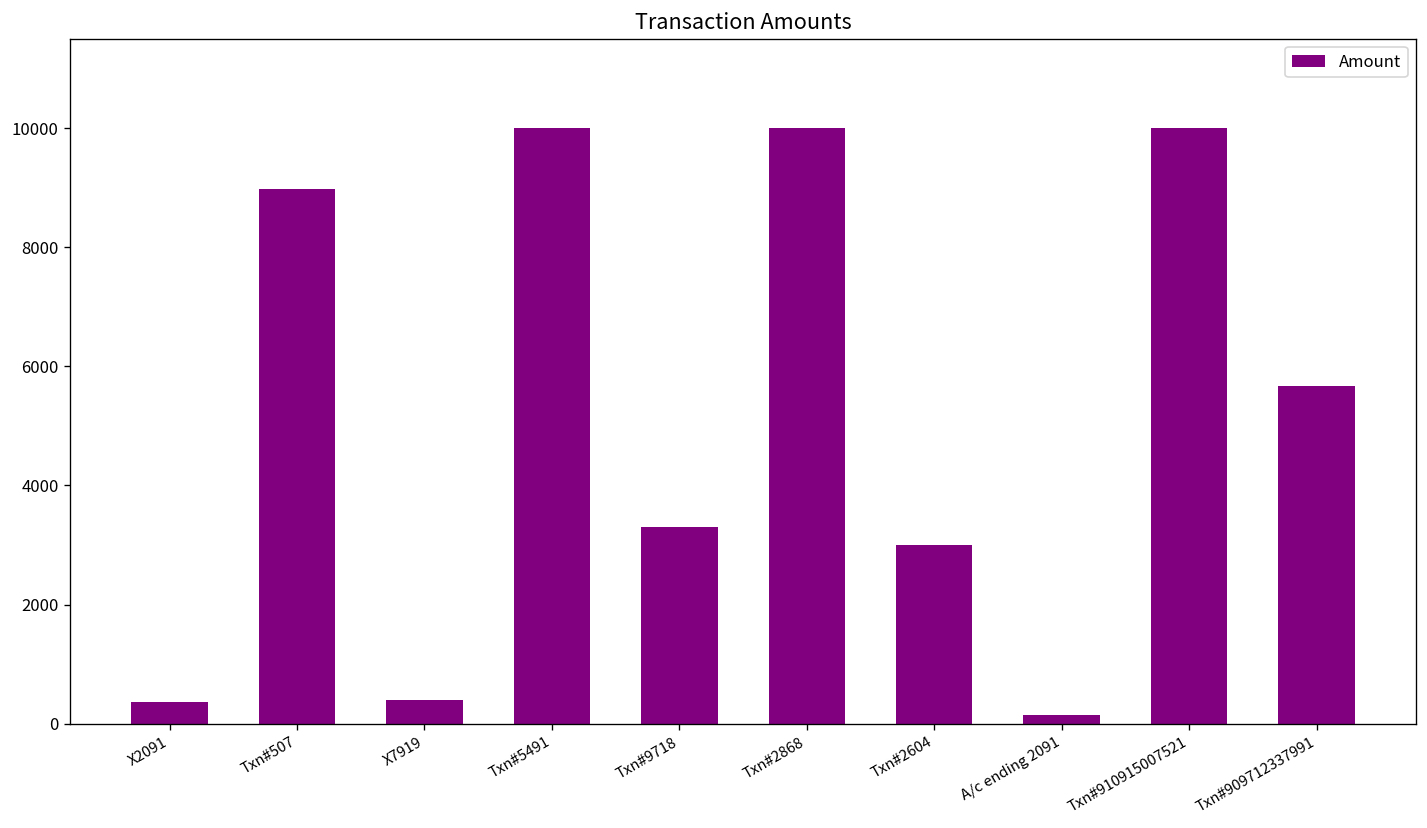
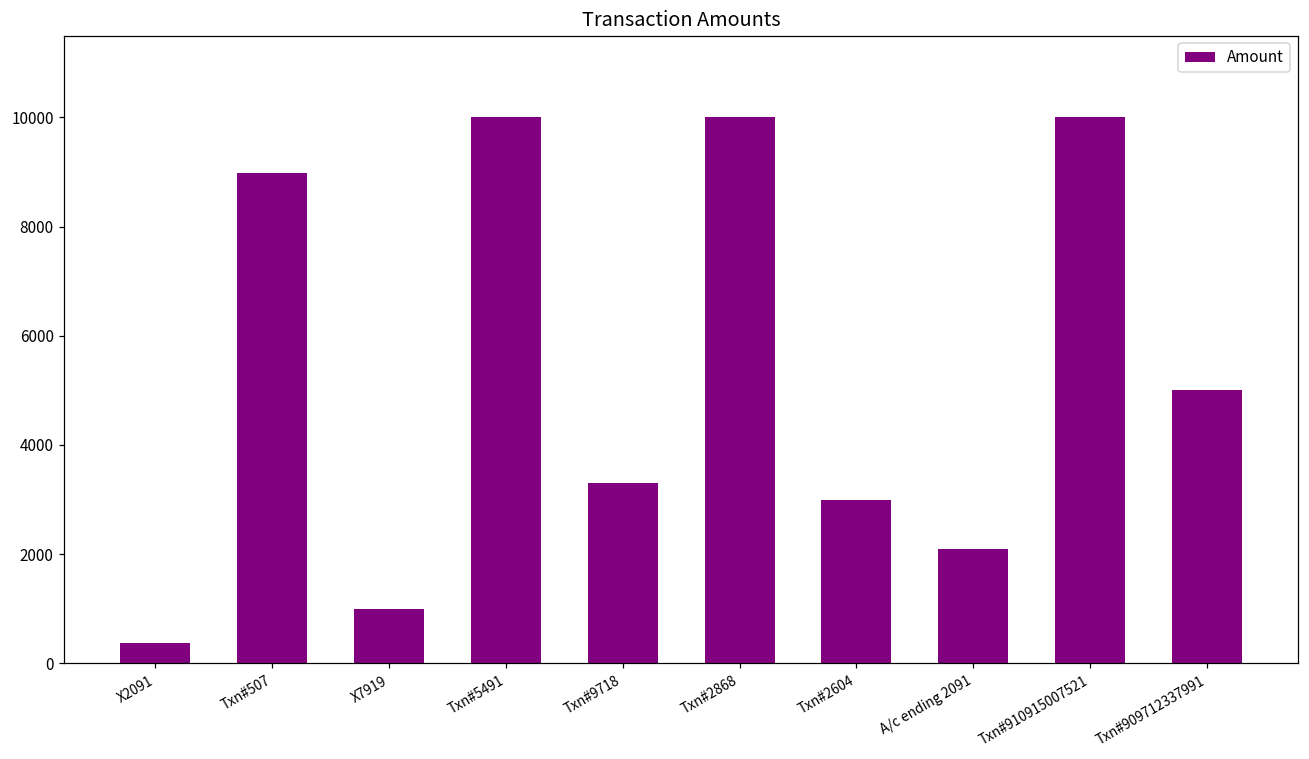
X7919: 400 -> 1000
A/c ending 2091: 100 -> 2100
Txn#909712337991: 5700 -> 5000
